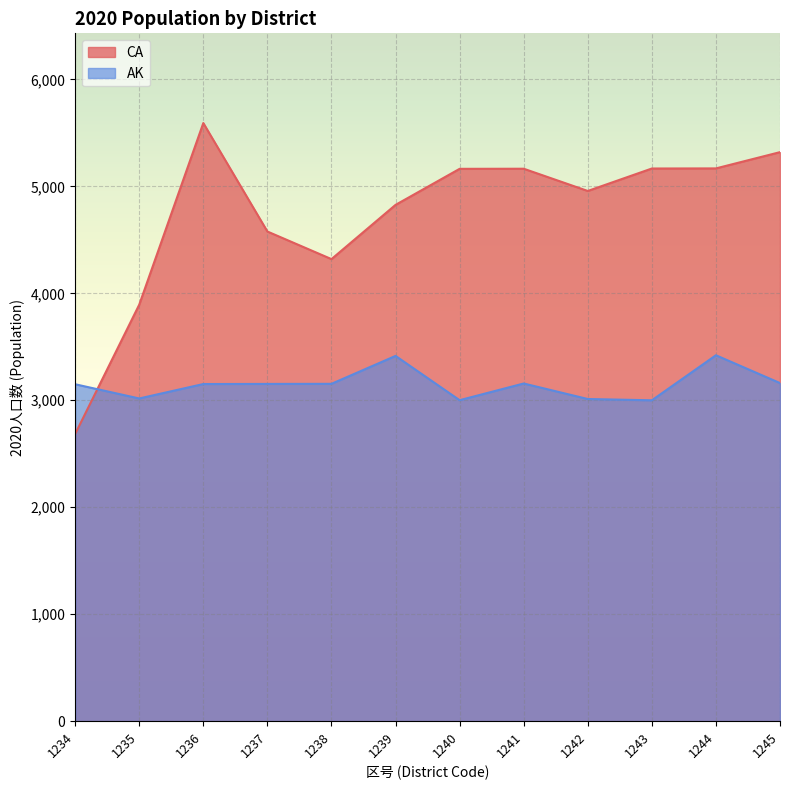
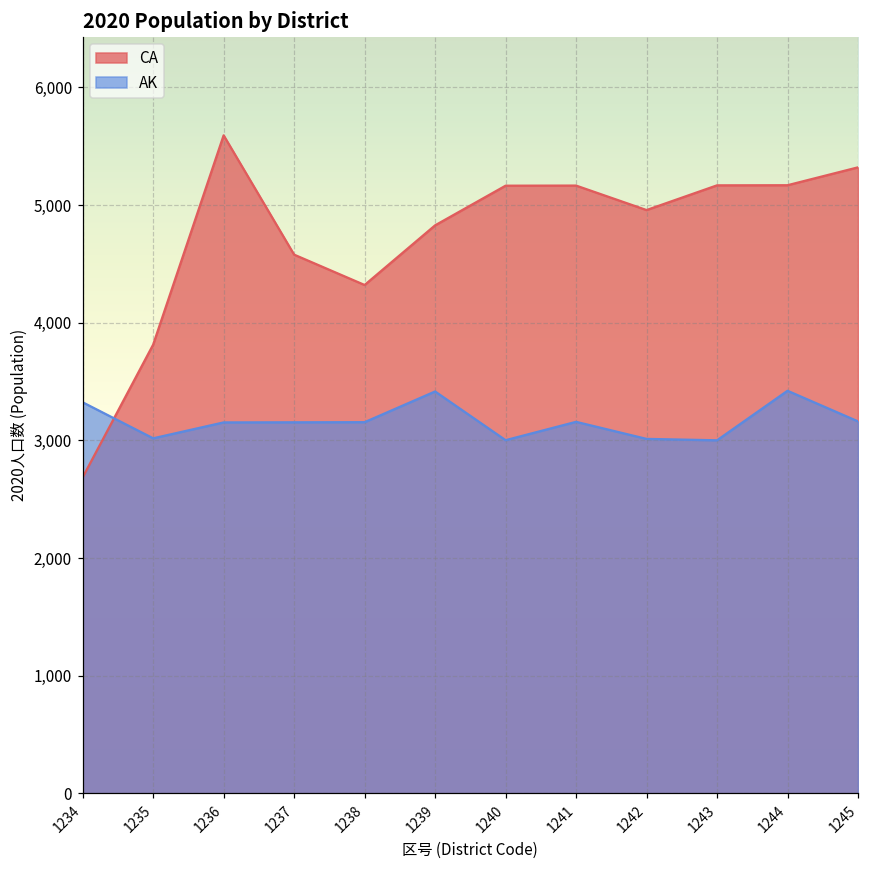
AK, 1234: 3,150 -> 3,320
CA, 1235: 3,890 -> 3,810
